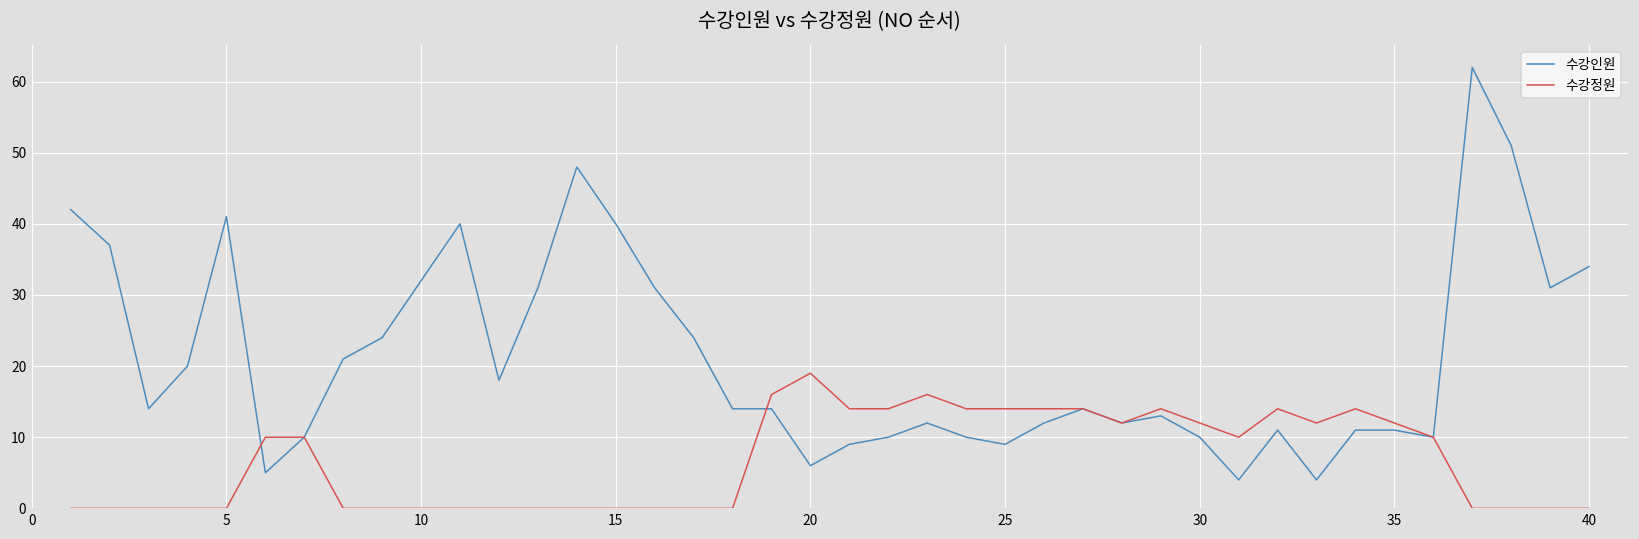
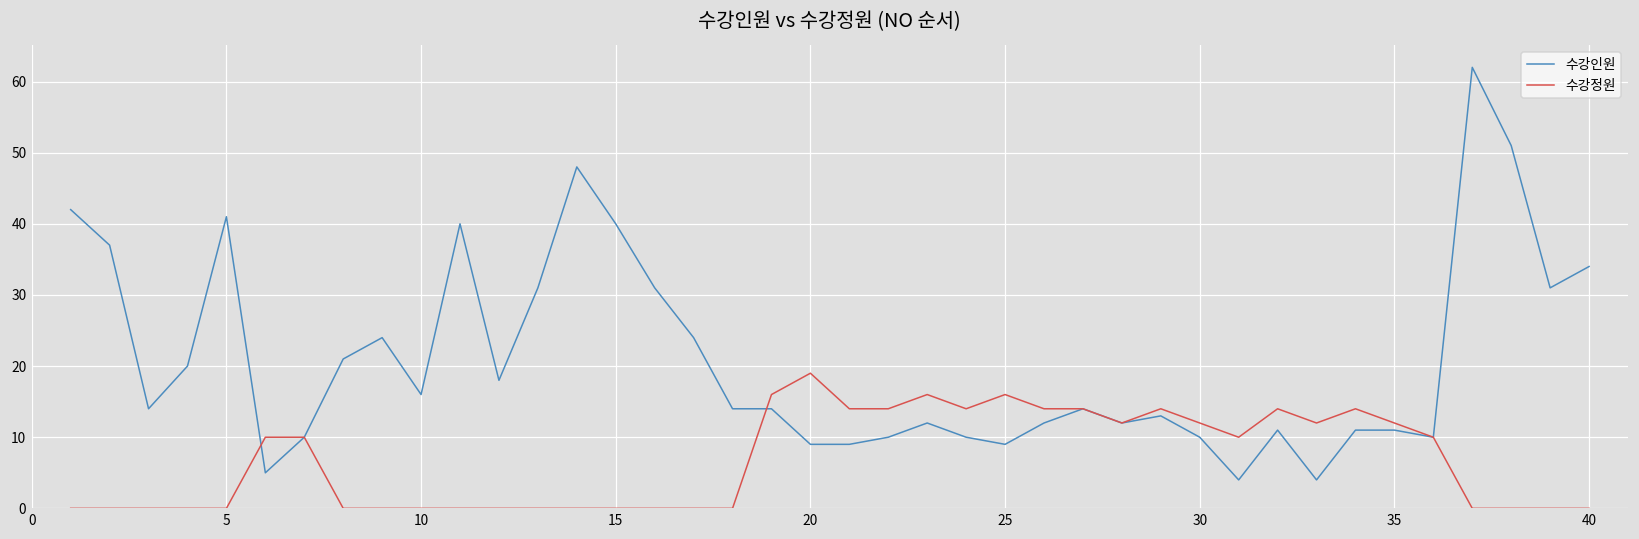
수강인원, 10: 32 -> 16
수강인원, 20: 6 -> 9
수강정원, 25: 14 -> 16
